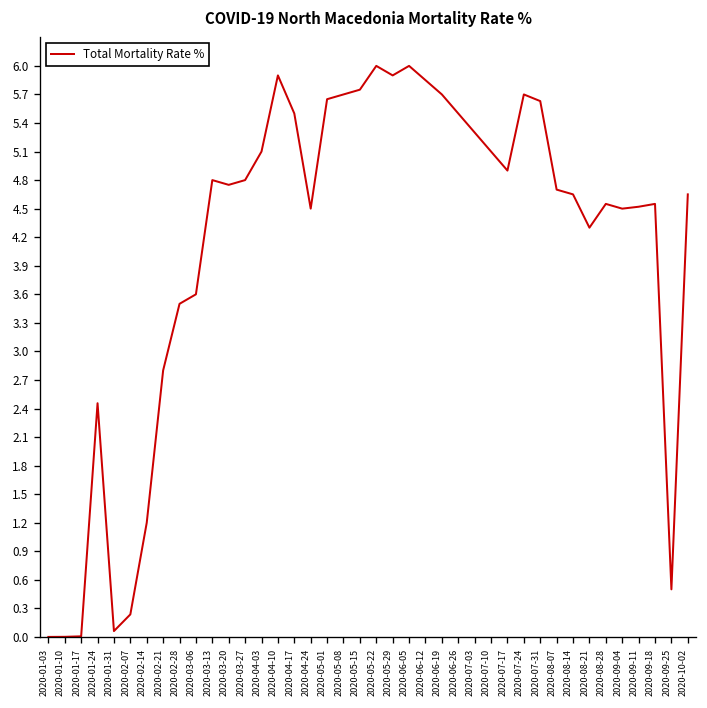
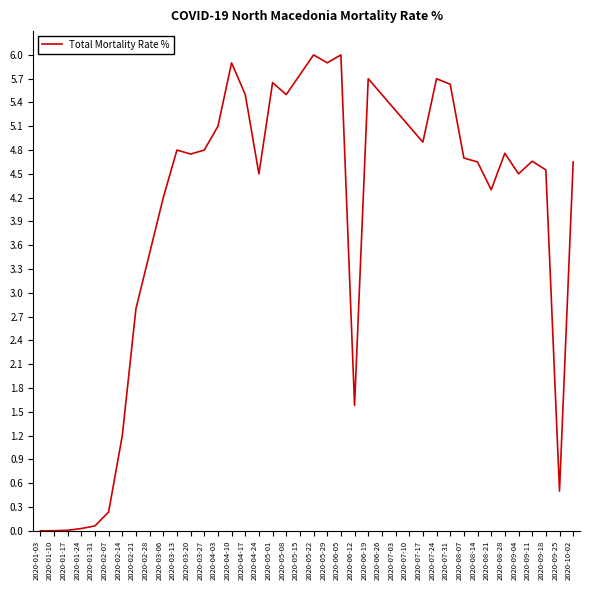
2020-01-24: 2.5 -> 0.0
2020-03-06: 3.6 -> 4.2
2020-05-08: 5.7 -> 5.5
2020-06-12: 5.9 -> 1.6
2020-08-28: 4.6 -> 4.8
2020-09-11: 4.5 -> 4.7
